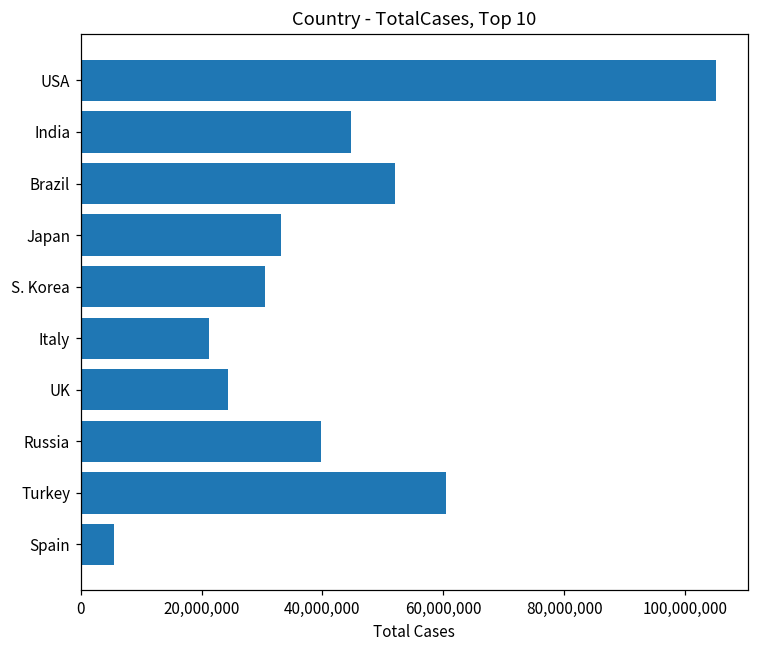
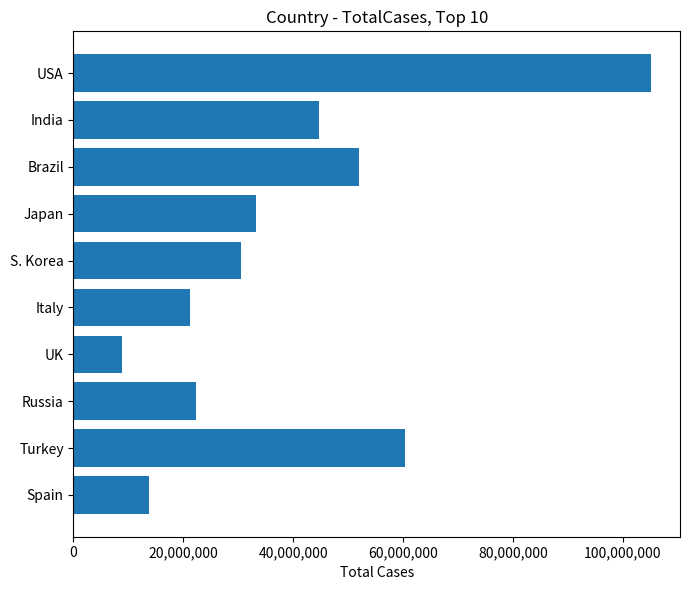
UK: 24,000,000 -> 9,000,000
Russia: 40,000,000 -> 22,000,000
Spain: 5,000,000 -> 14,000,000
